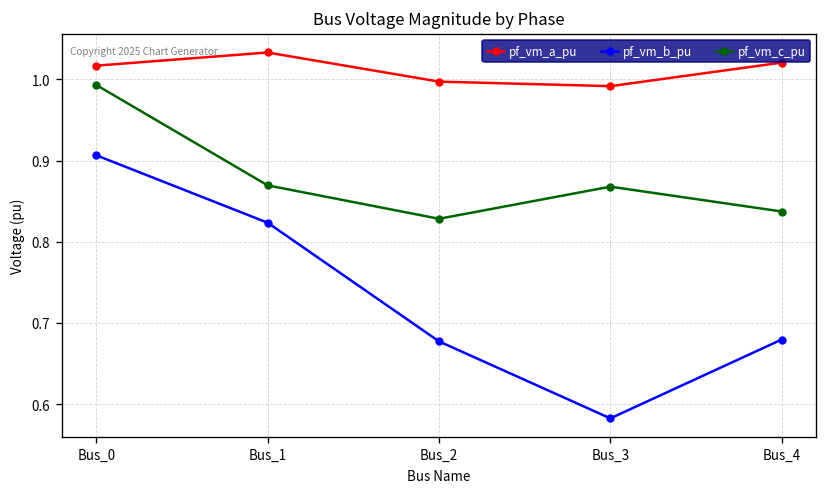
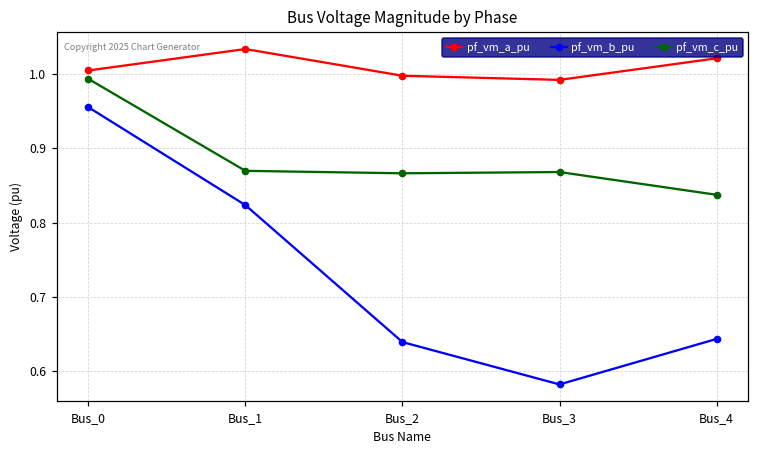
pf_vm_a_pu, Bus_0: 1.02 -> 1.00
pf_vm_b_pu, Bus_0: 0.91 -> 0.96
pf_vm_b_pu, Bus_2: 0.68 -> 0.64
pf_vm_c_pu, Bus_2: 0.83 -> 0.87
pf_vm_b_pu, Bus_4: 0.68 -> 0.64
